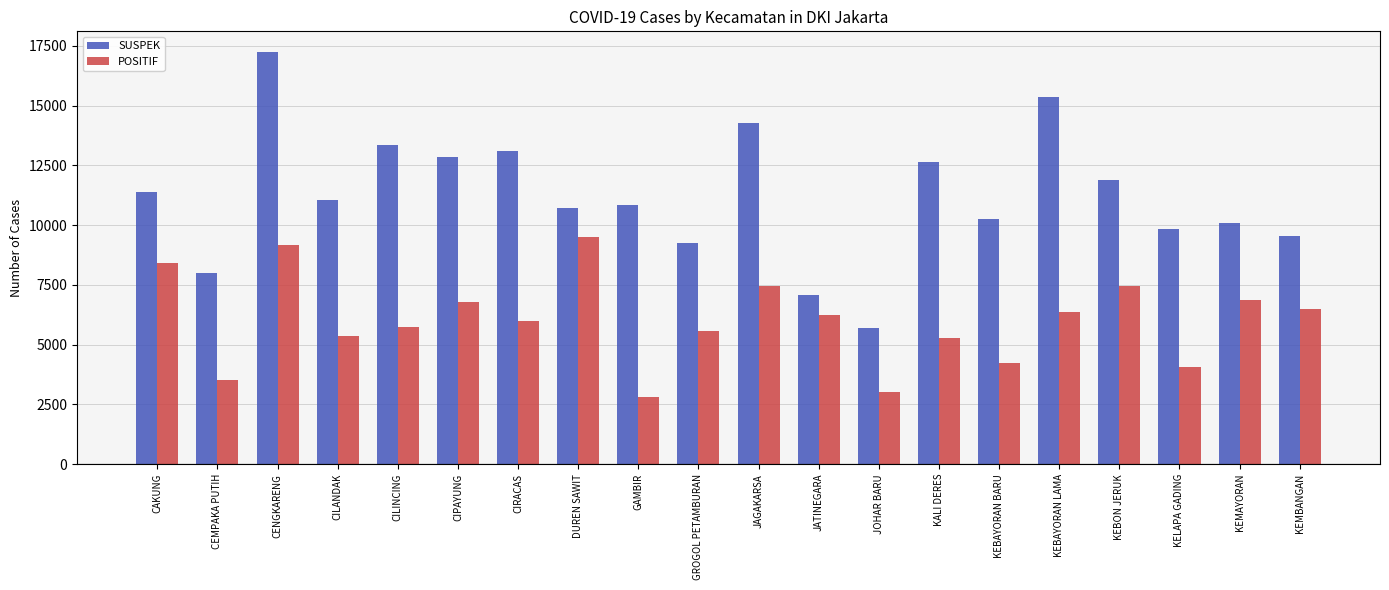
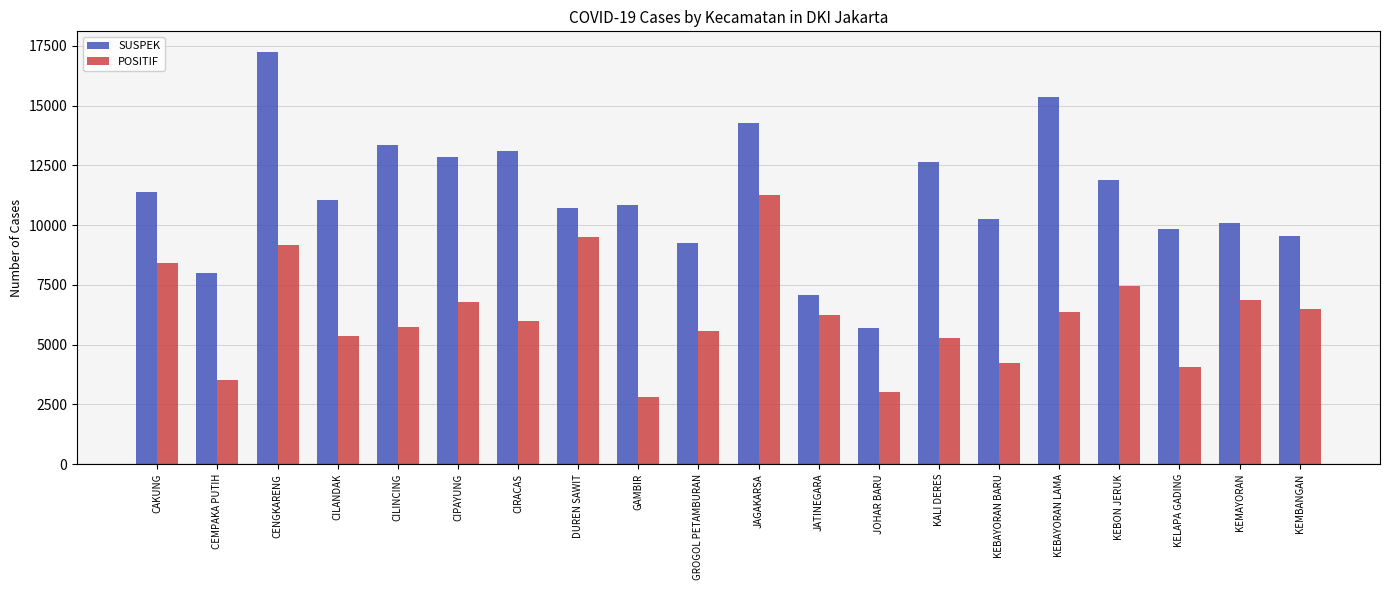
POSITIF, JAGAKARSA: 7500 -> 11300
